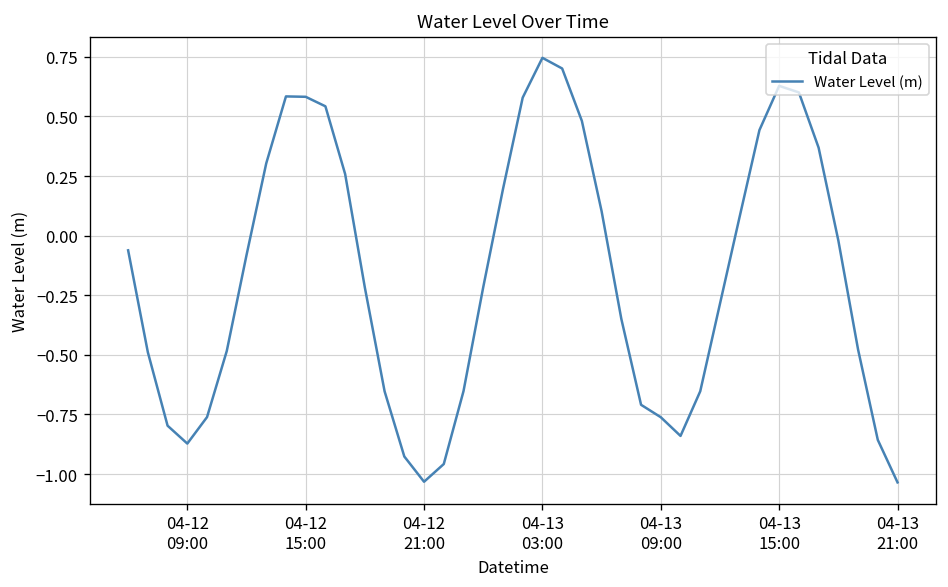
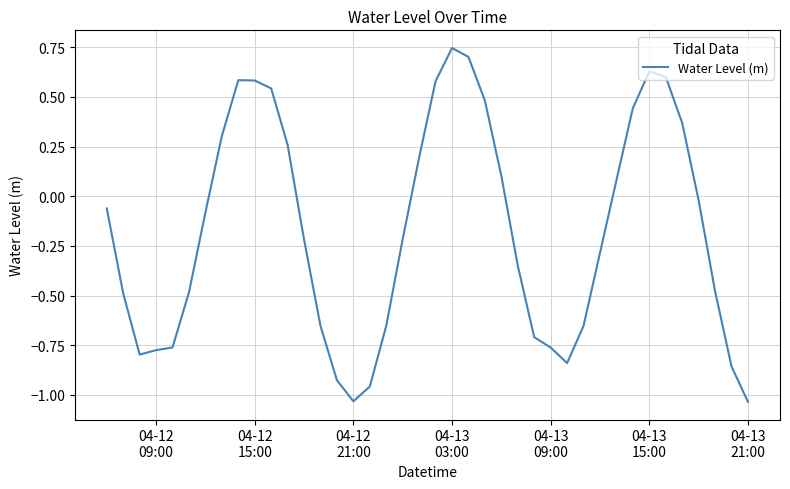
04-12 09:00: -0.87 -> -0.77
